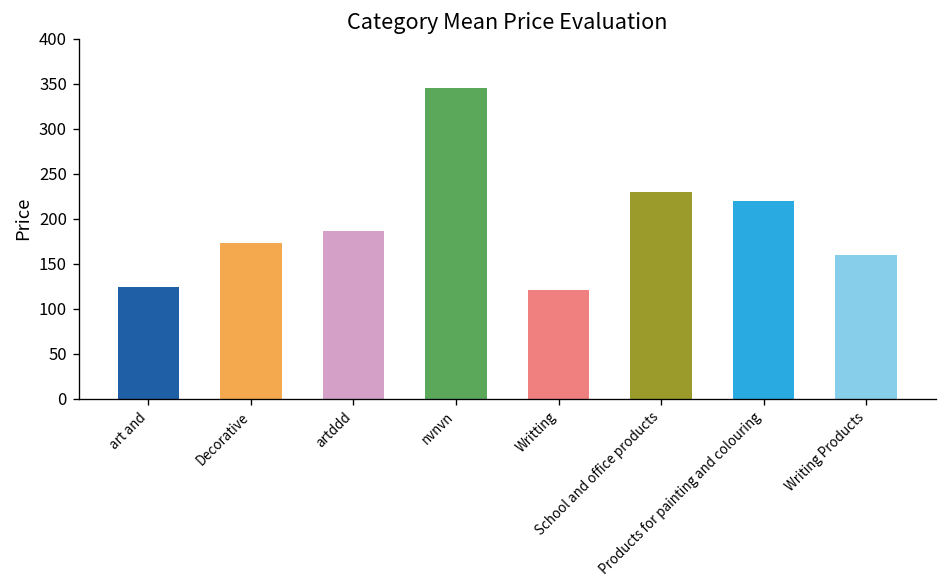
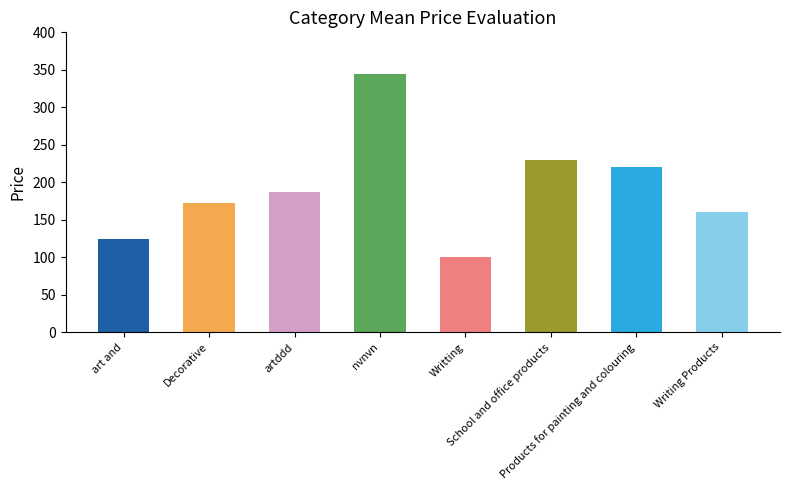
Writting: 120 -> 100
